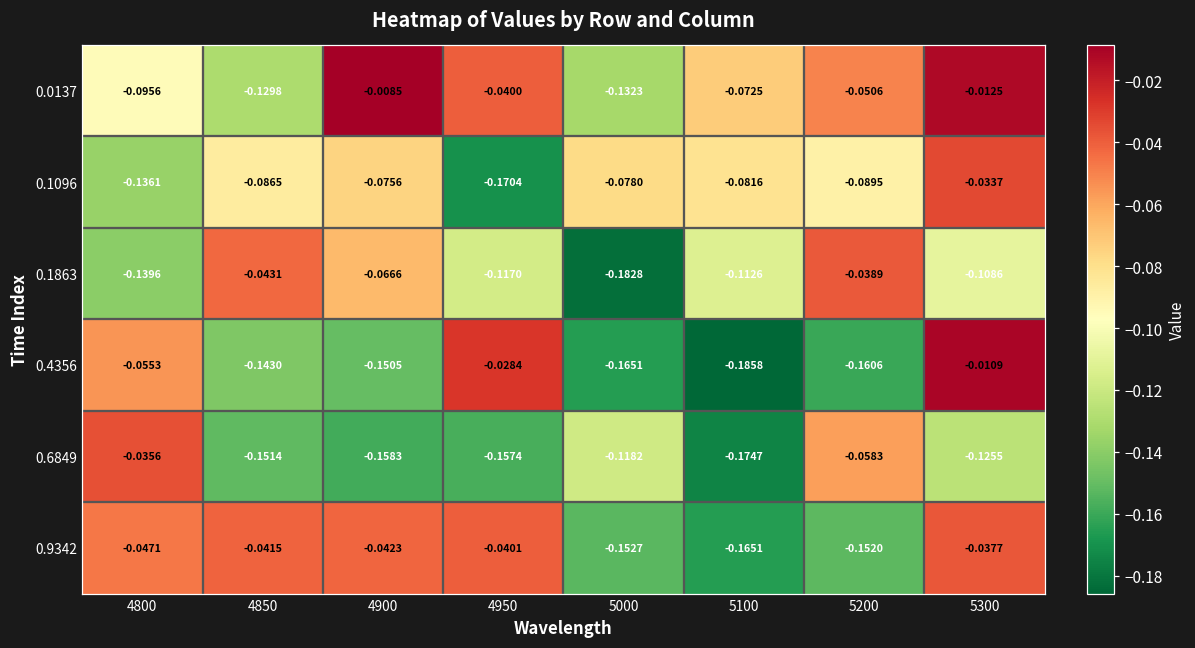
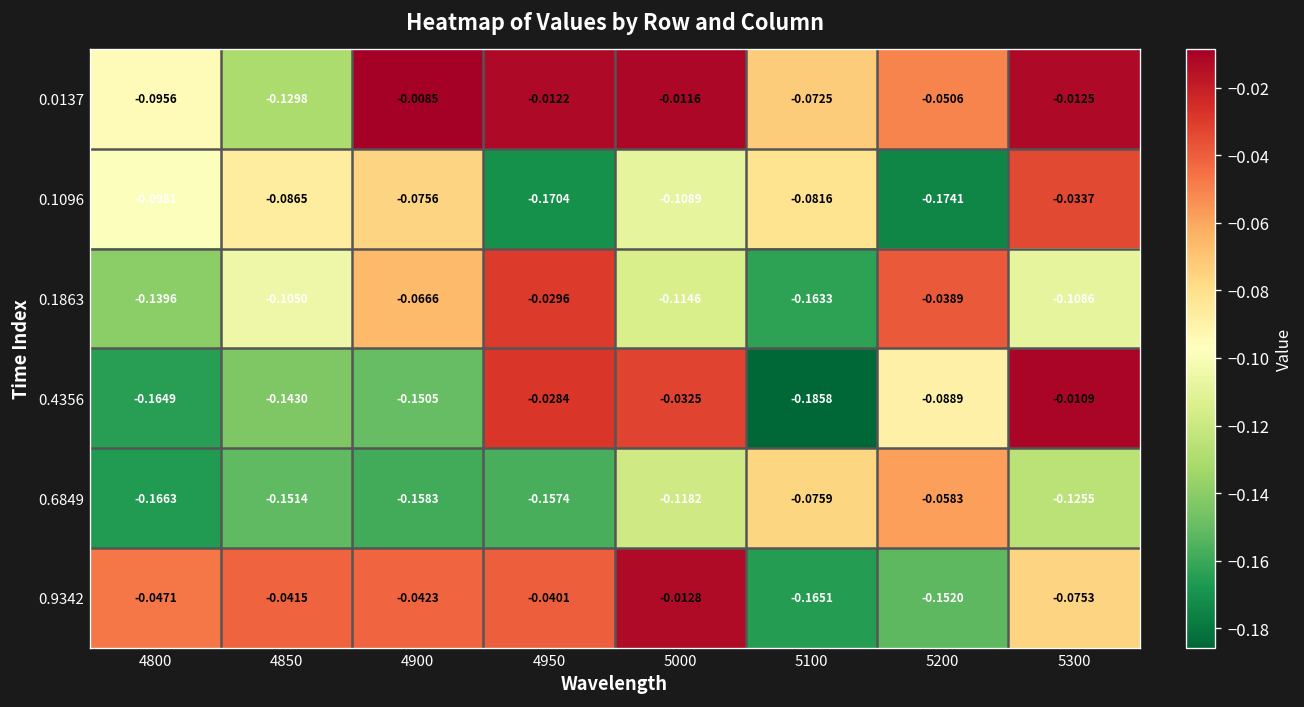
0.0137, 4950: -0.0400 -> -0.0122
0.0137, 5000: -0.1323 -> -0.0116
0.1096, 4800: -0.1361 -> -0.0981
0.1096, 5000: -0.0780 -> -0.1089
0.1096, 5200: -0.0895 -> -0.1741
0.1863, 4850: -0.0431 -> -0.1050
0.1863, 4950: -0.1170 -> -0.0296
0.1863, 5000: -0.1828 -> -0.1146
0.1863, 5100: -0.1126 -> -0.1633
0.4356, 4800: -0.0553 -> -0.1649
0.4356, 5000: -0.1651 -> -0.0325
0.4356, 5200: -0.1606 -> -0.0889
0.6849, 4800: -0.0356 -> -0.1663
0.6849, 5100: -0.1747 -> -0.0759
0.9342, 5000: -0.1527 -> -0.0128
0.9342, 5300: -0.0377 -> -0.0753
